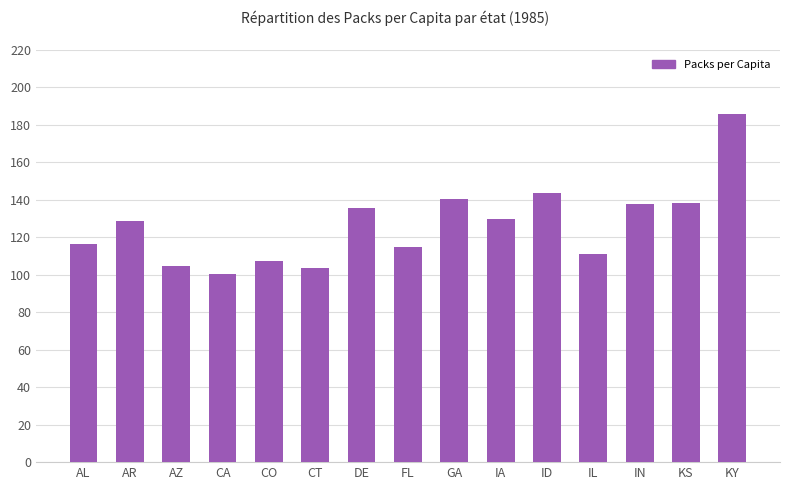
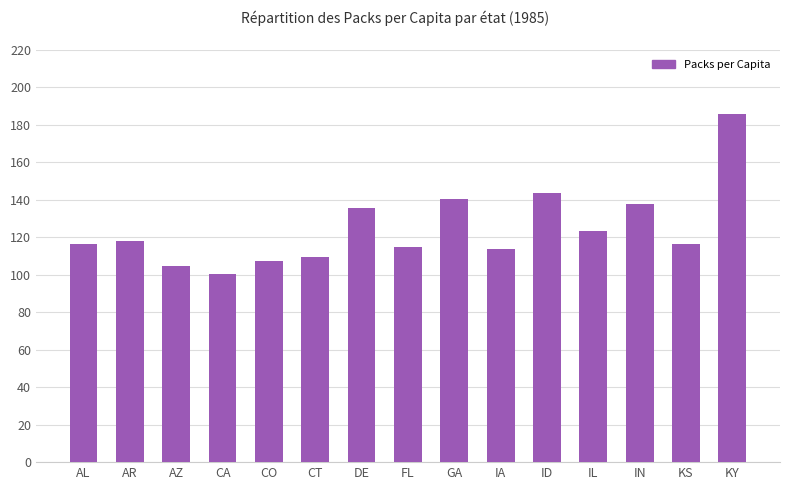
AR: 129 -> 118
CT: 103 -> 109
IA: 130 -> 114
IL: 111 -> 123
KS: 139 -> 117
